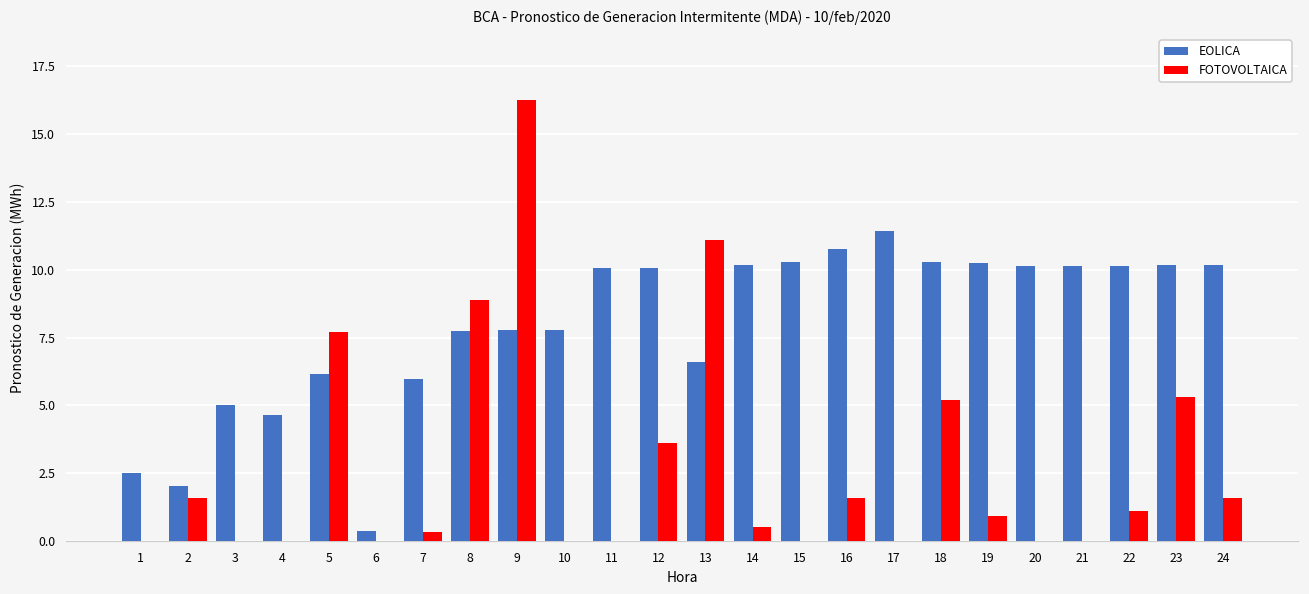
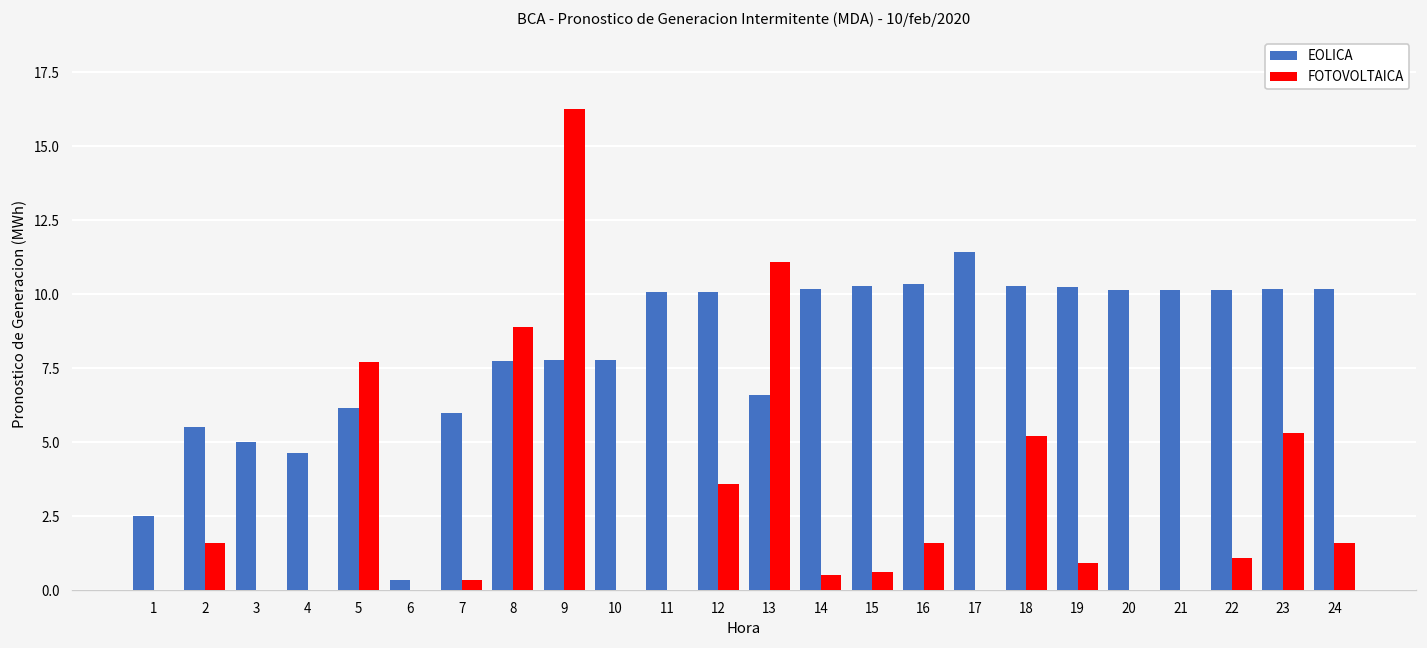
EOLICA, 2: 2.0 -> 5.5
FOTOVOLTAICA, 15: 0.0 -> 0.6
EOLICA, 16: 10.8 -> 10.3
